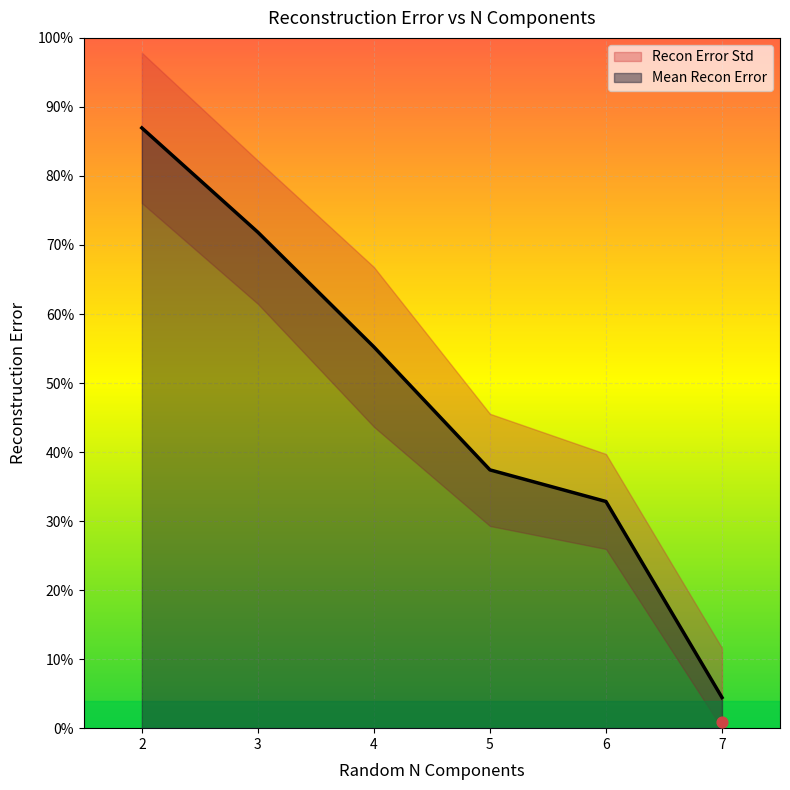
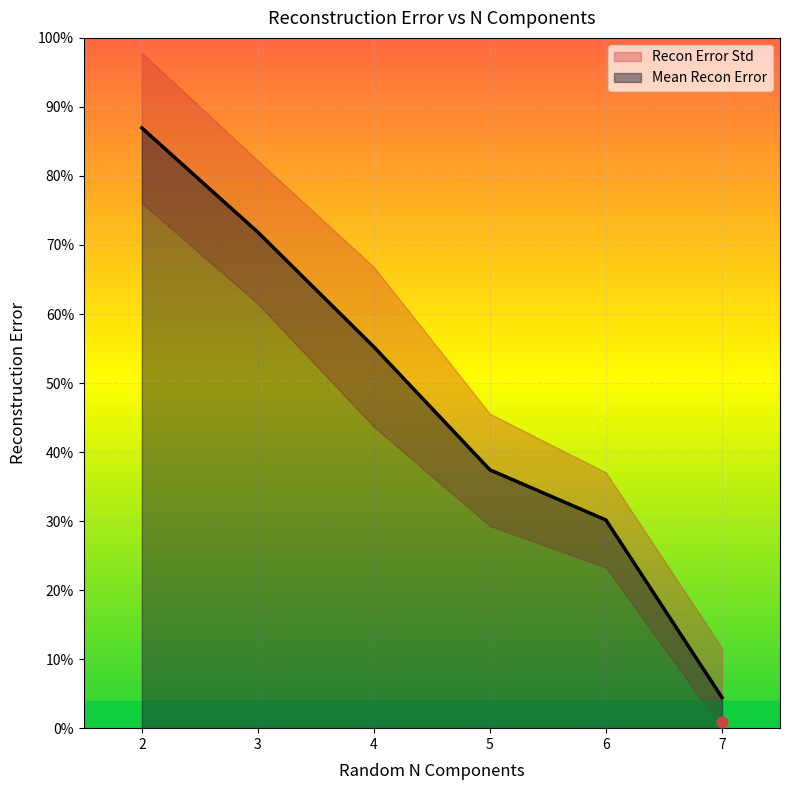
Mean Recon Error, 6: 33% -> 30%
